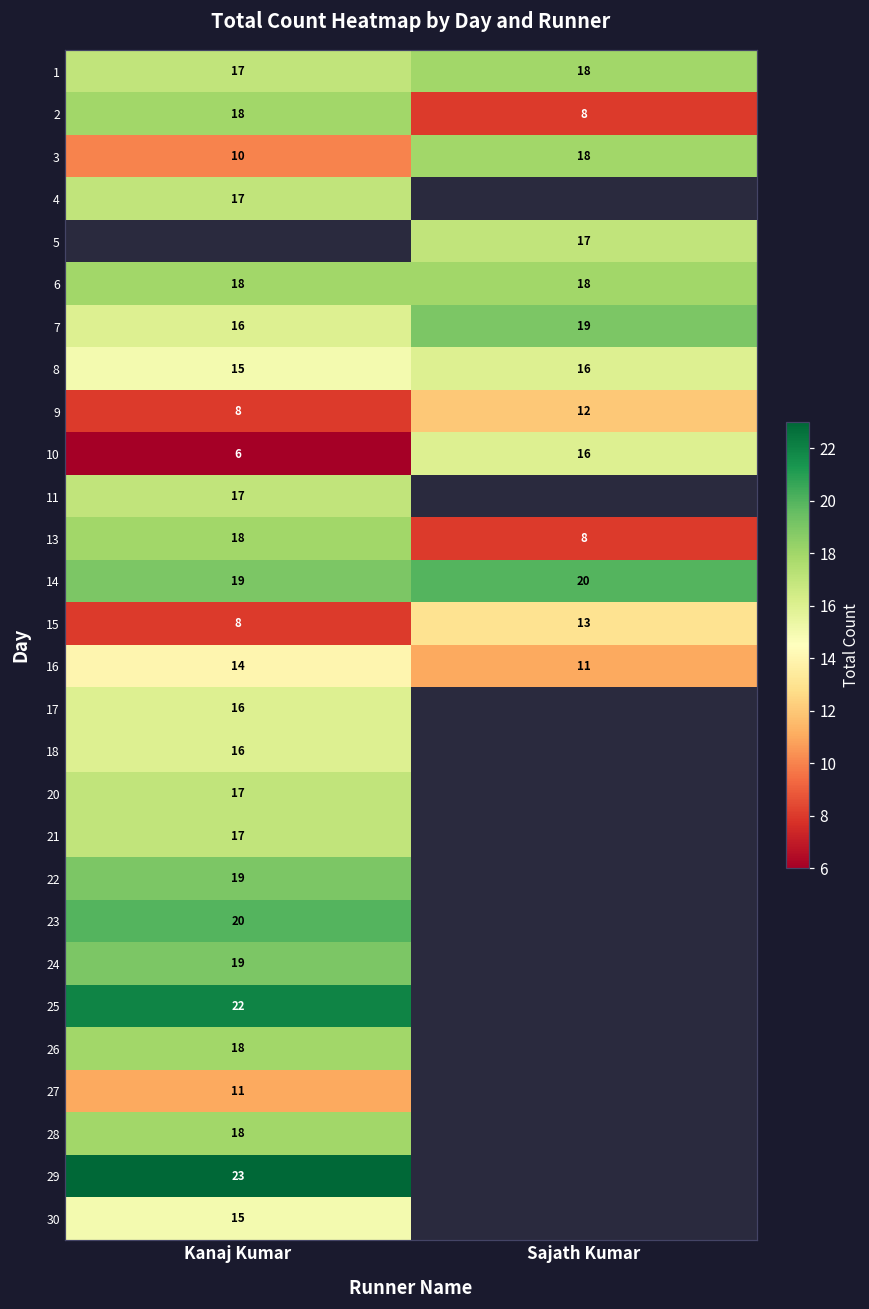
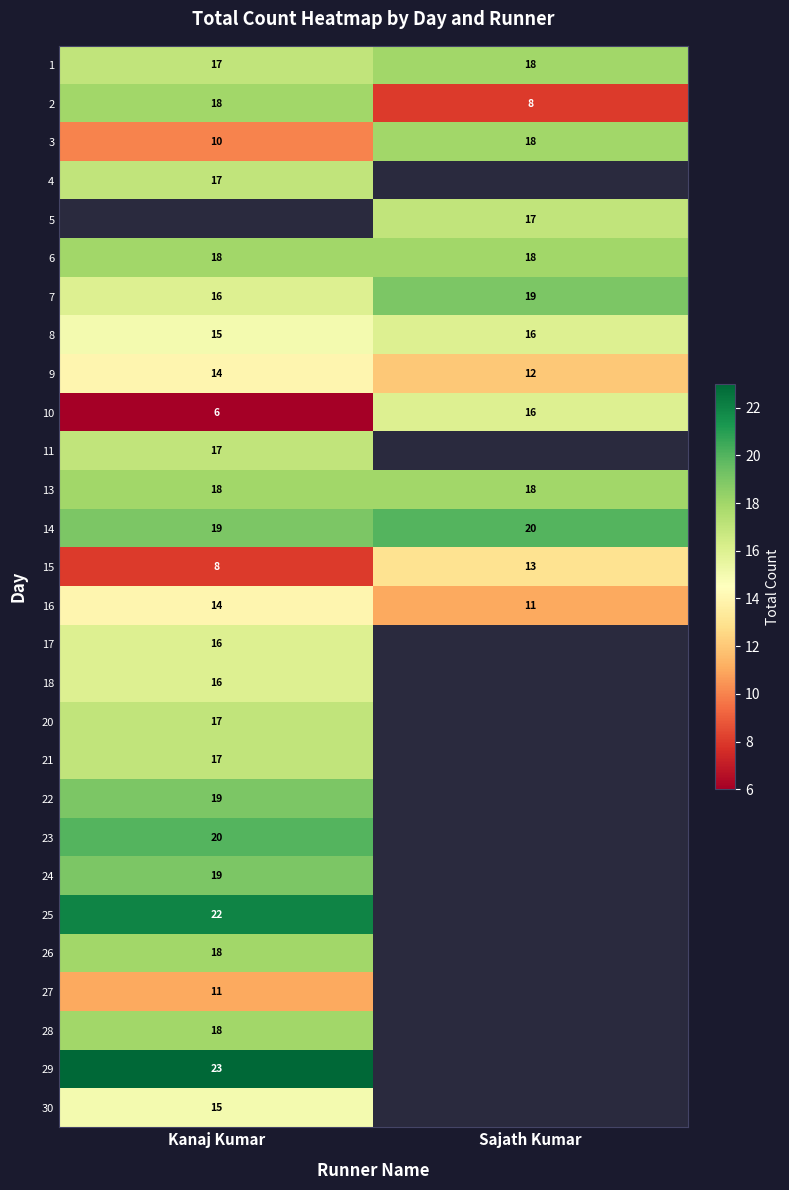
9, Kanaj Kumar: 8 -> 14
13, Sajath Kumar: 8 -> 18
